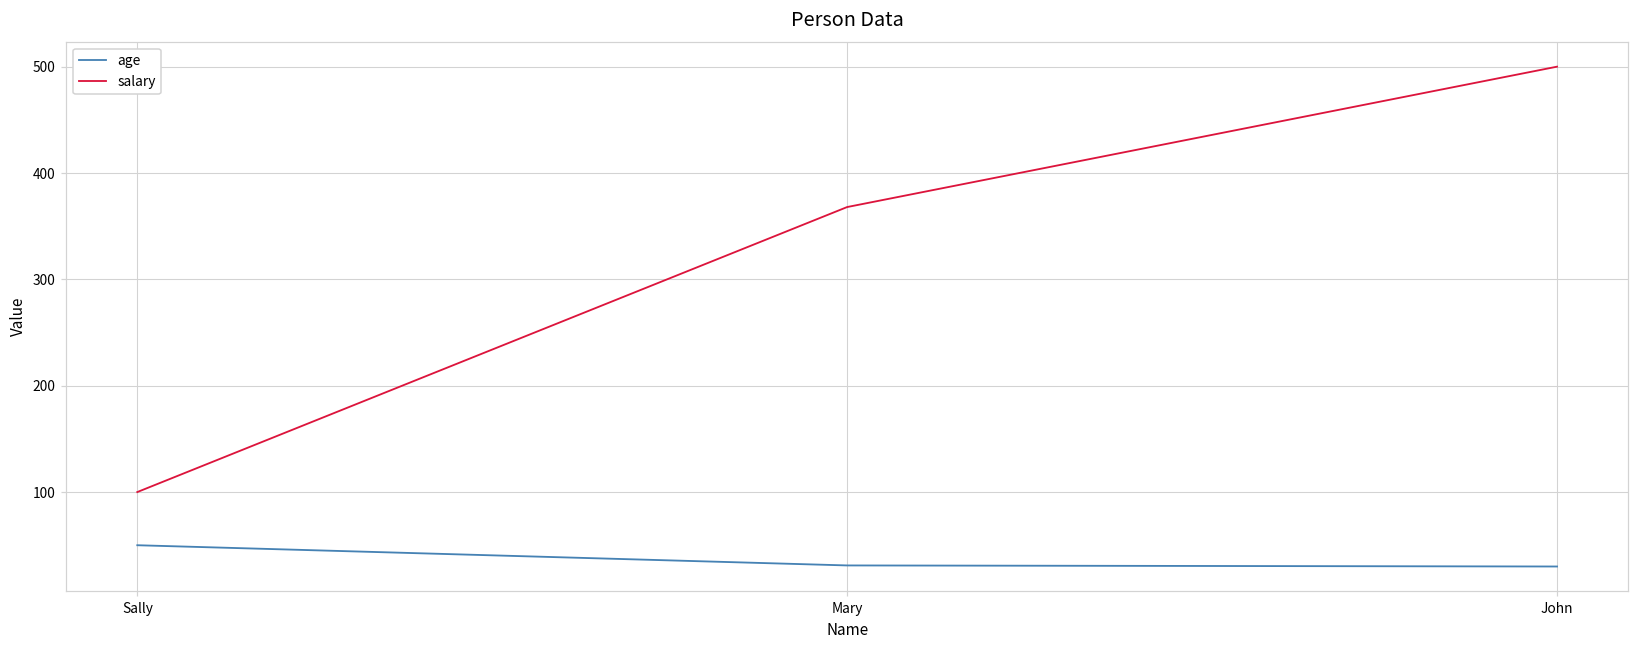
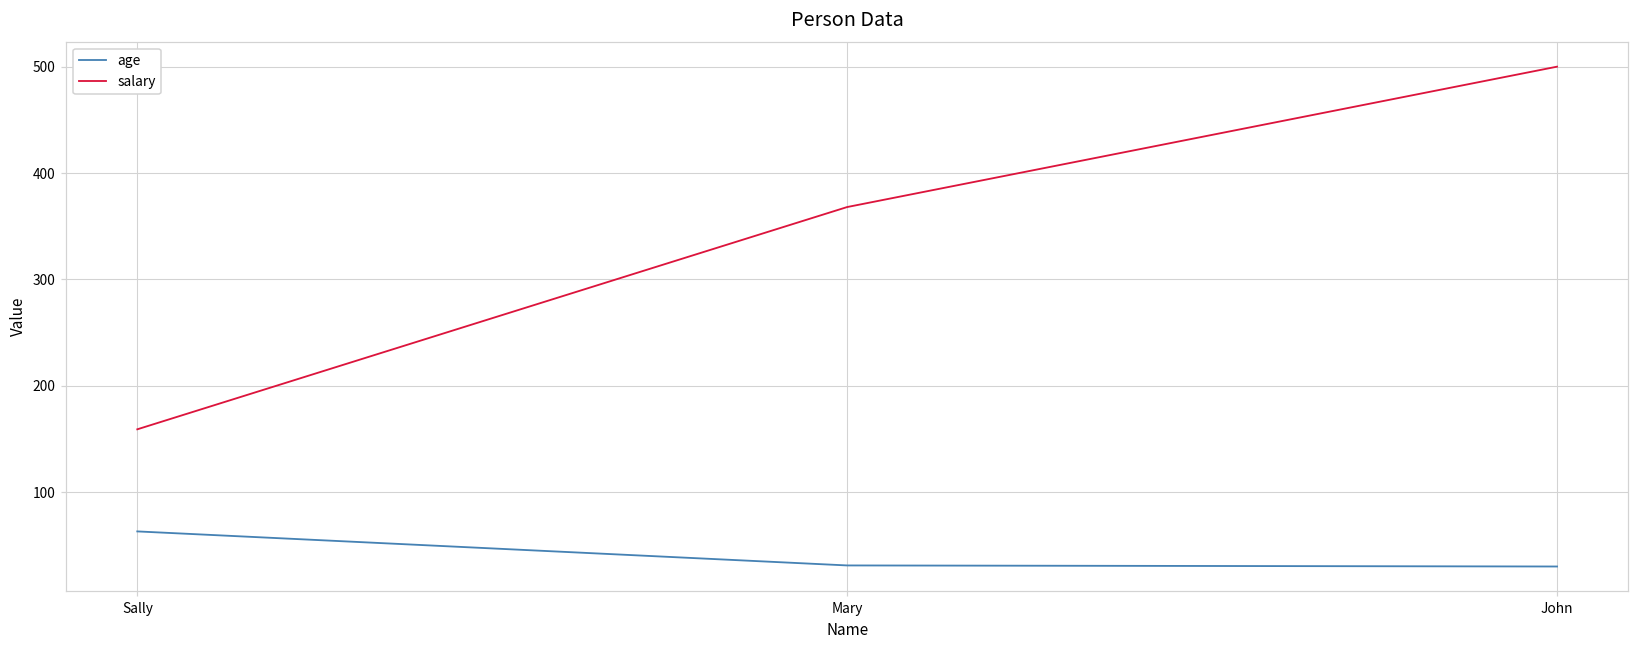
age, Sally: 50 -> 60
salary, Sally: 100 -> 160
